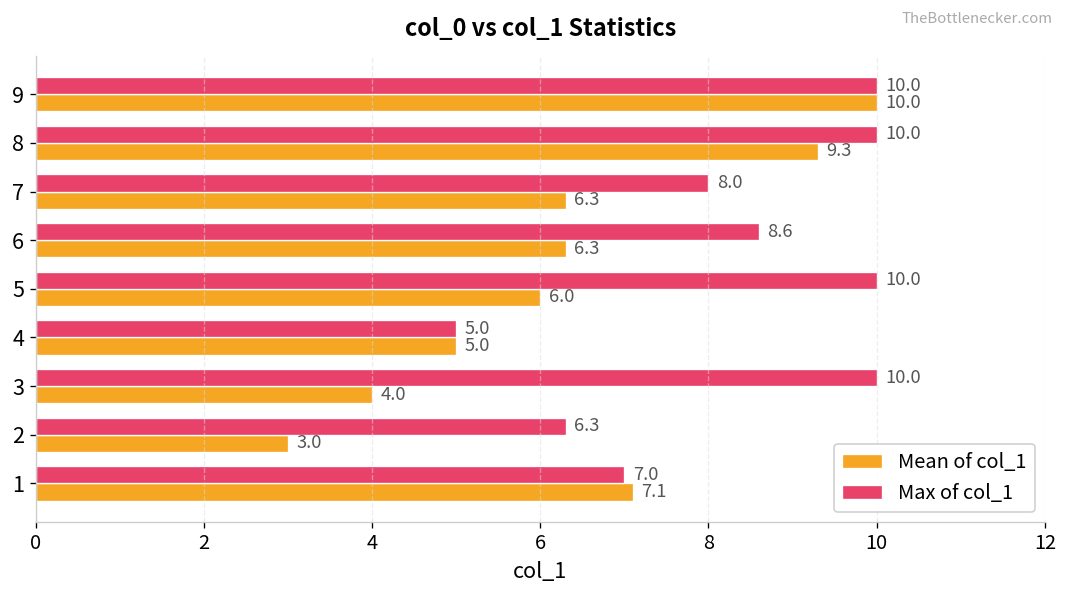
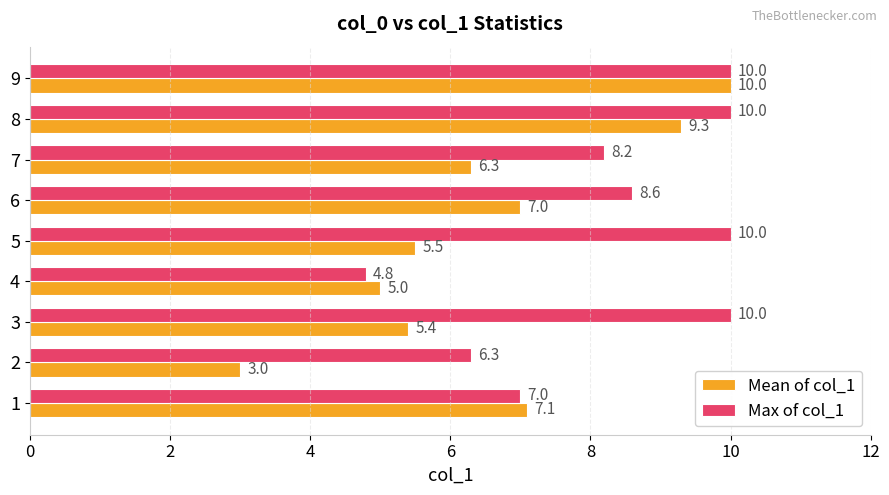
Max of col_1, 7: 8.0 -> 8.2
Mean of col_1, 6: 6.3 -> 7.0
Mean of col_1, 5: 6.0 -> 5.5
Max of col_1, 4: 5.0 -> 4.8
Mean of col_1, 3: 4.0 -> 5.4
